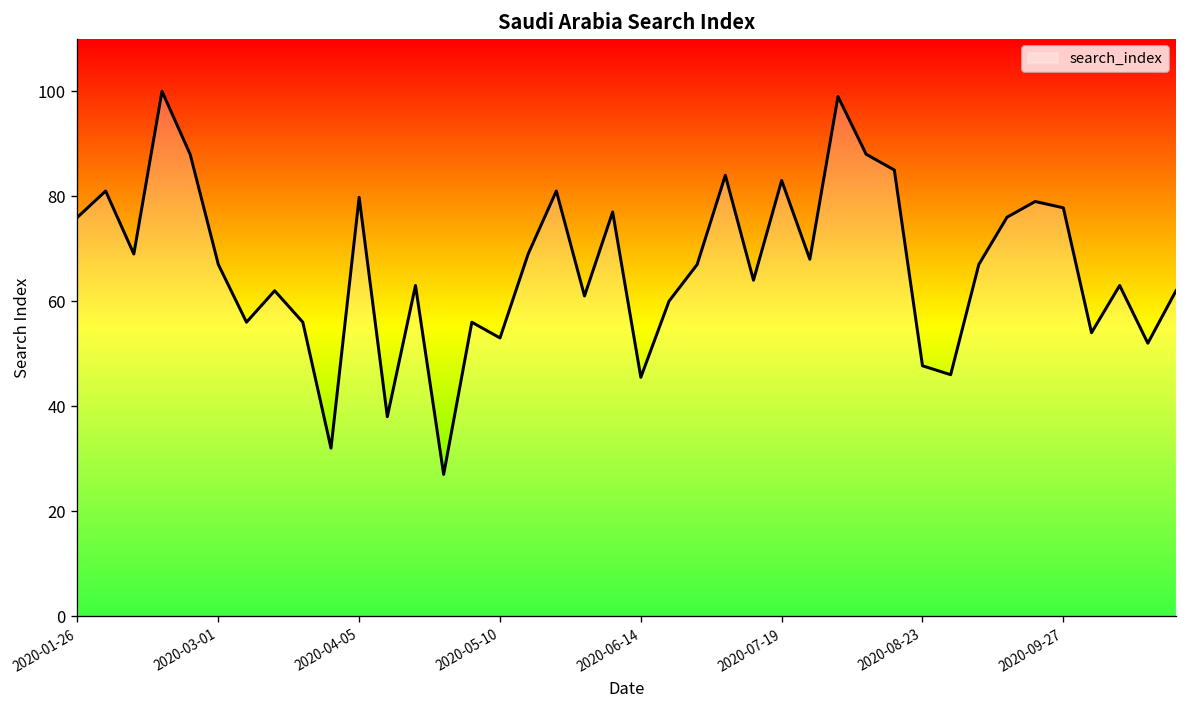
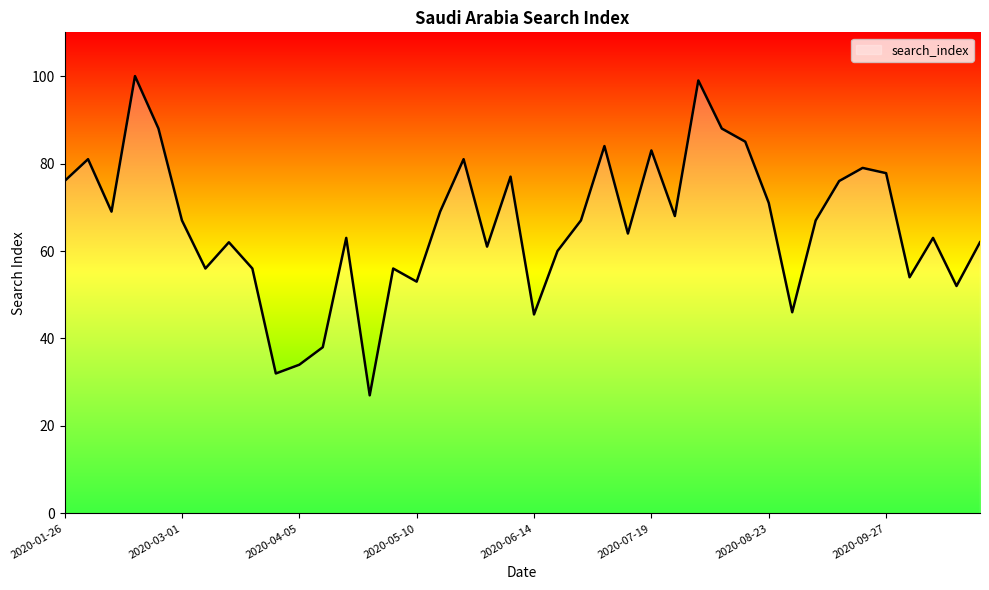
2020-04-05: 80 -> 34
2020-08-23: 48 -> 71
